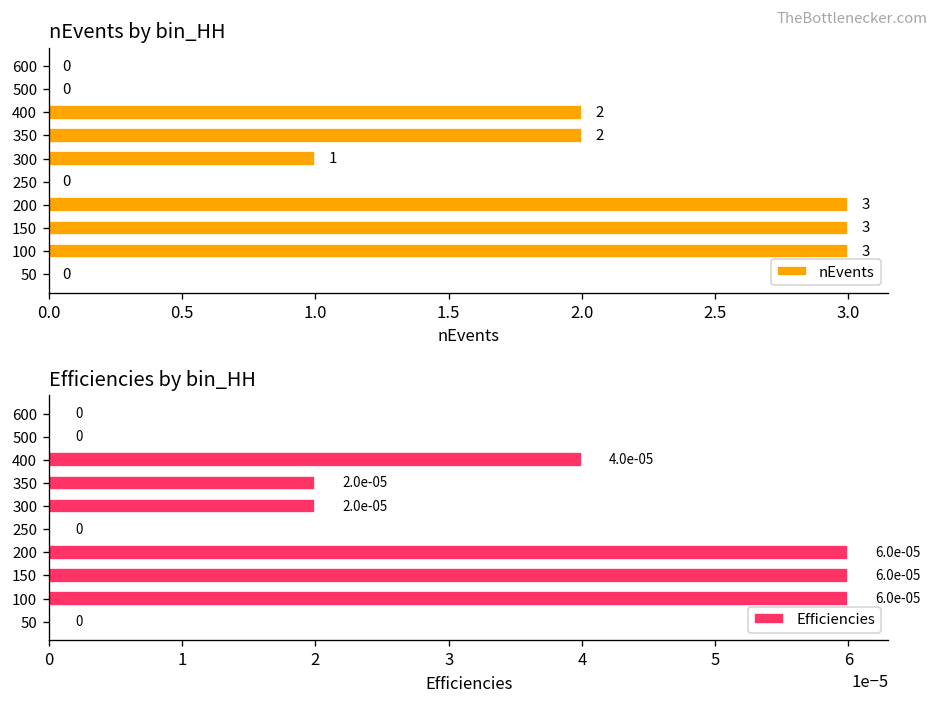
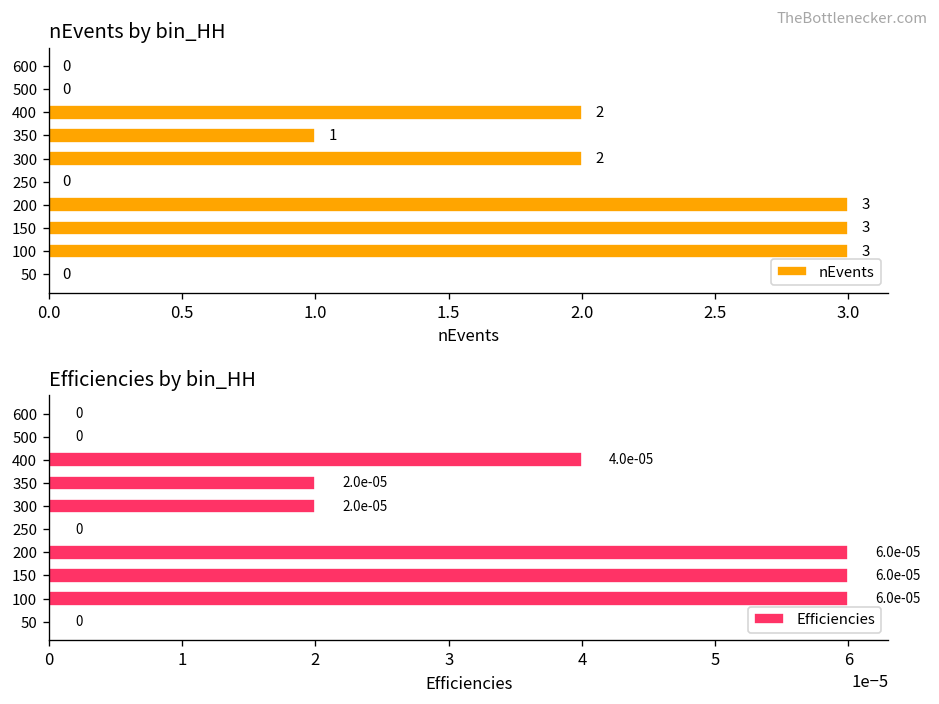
nEvents by bin_HH, 350: 2 -> 1
nEvents by bin_HH, 300: 1 -> 2
